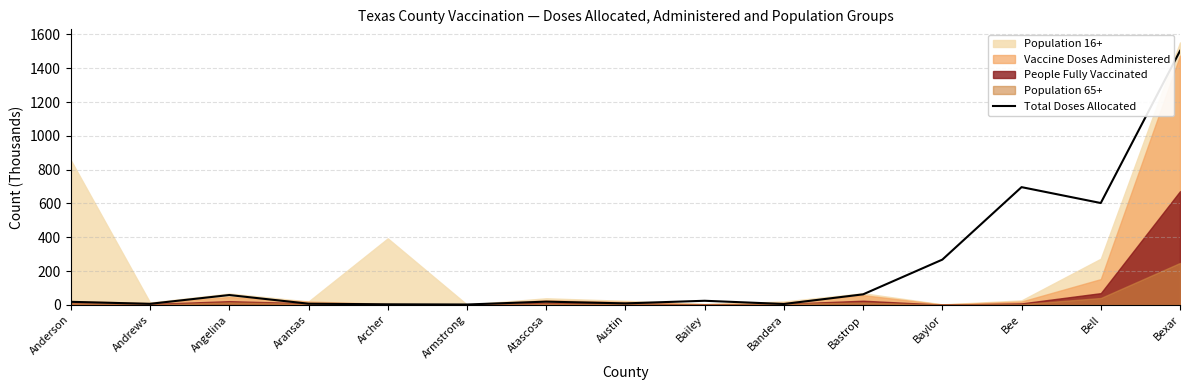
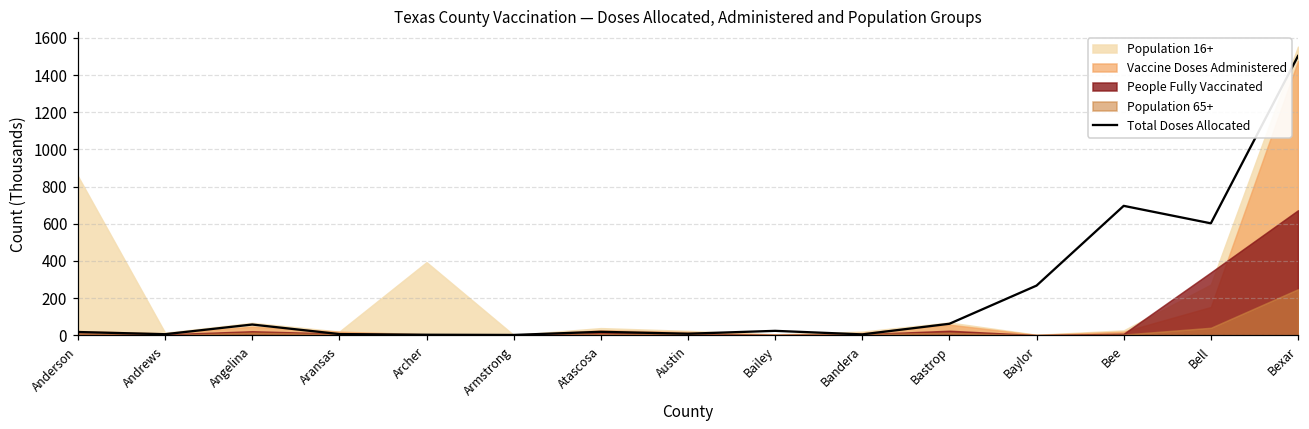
People Fully Vaccinated, Bell: 70 -> 340
